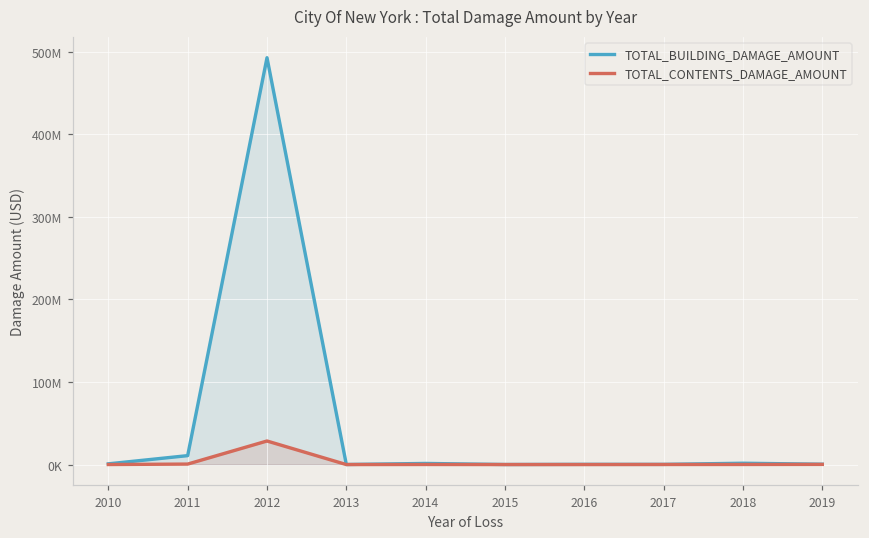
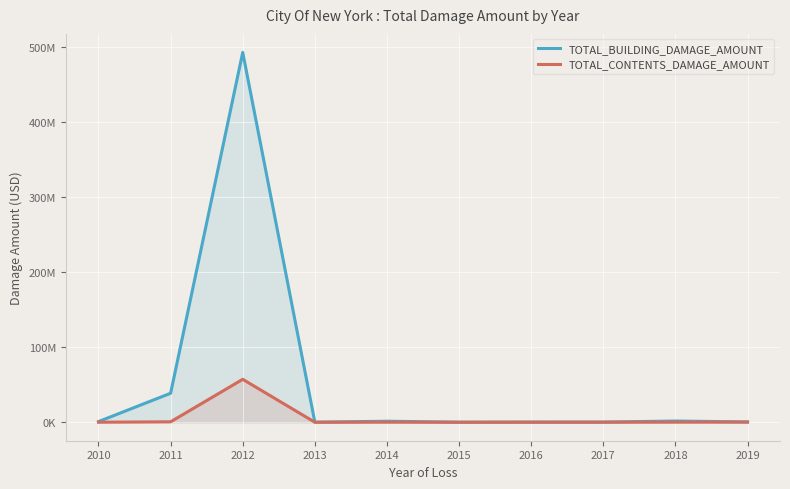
TOTAL_BUILDING_DAMAGE_AMOUNT, 2011: 10000000 -> 40000000
TOTAL_CONTENTS_DAMAGE_AMOUNT, 2012: 30000000 -> 60000000
